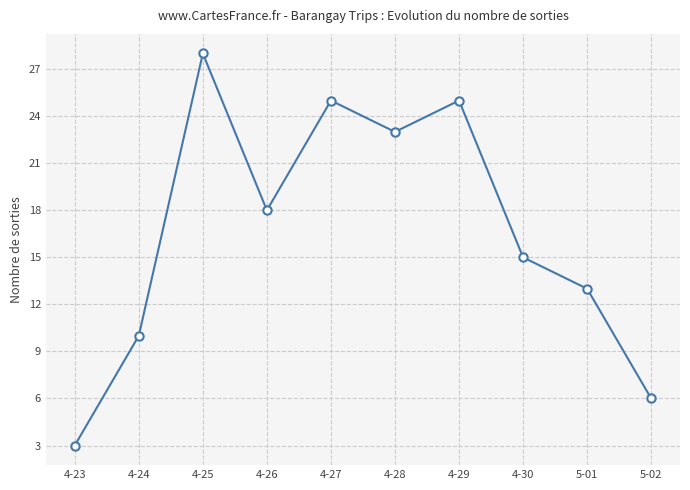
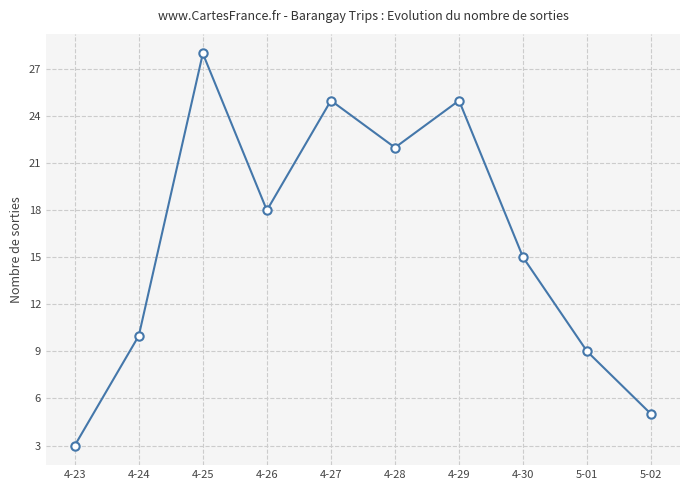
4-28: 23 -> 22
5-01: 13 -> 9
5-02: 6 -> 5
